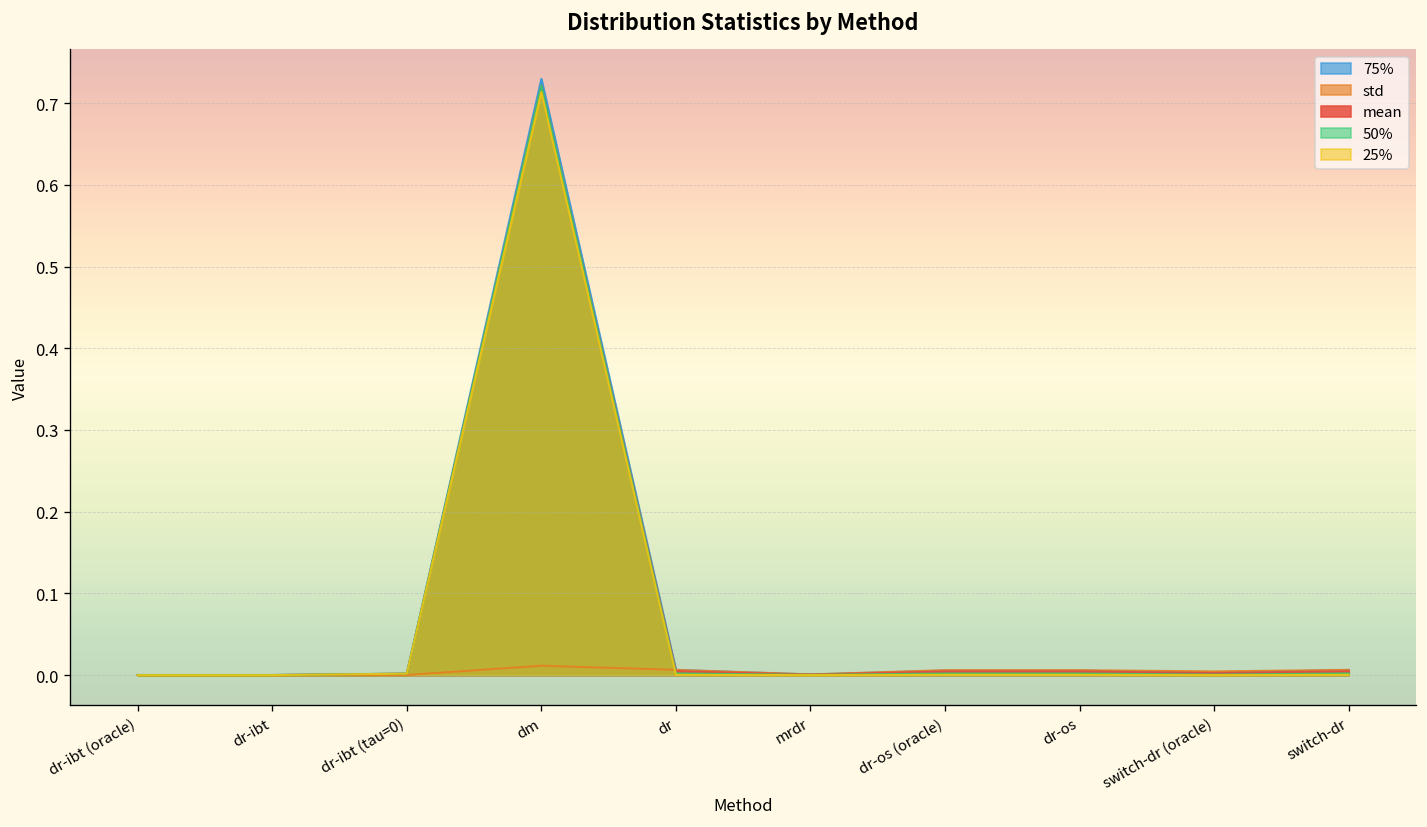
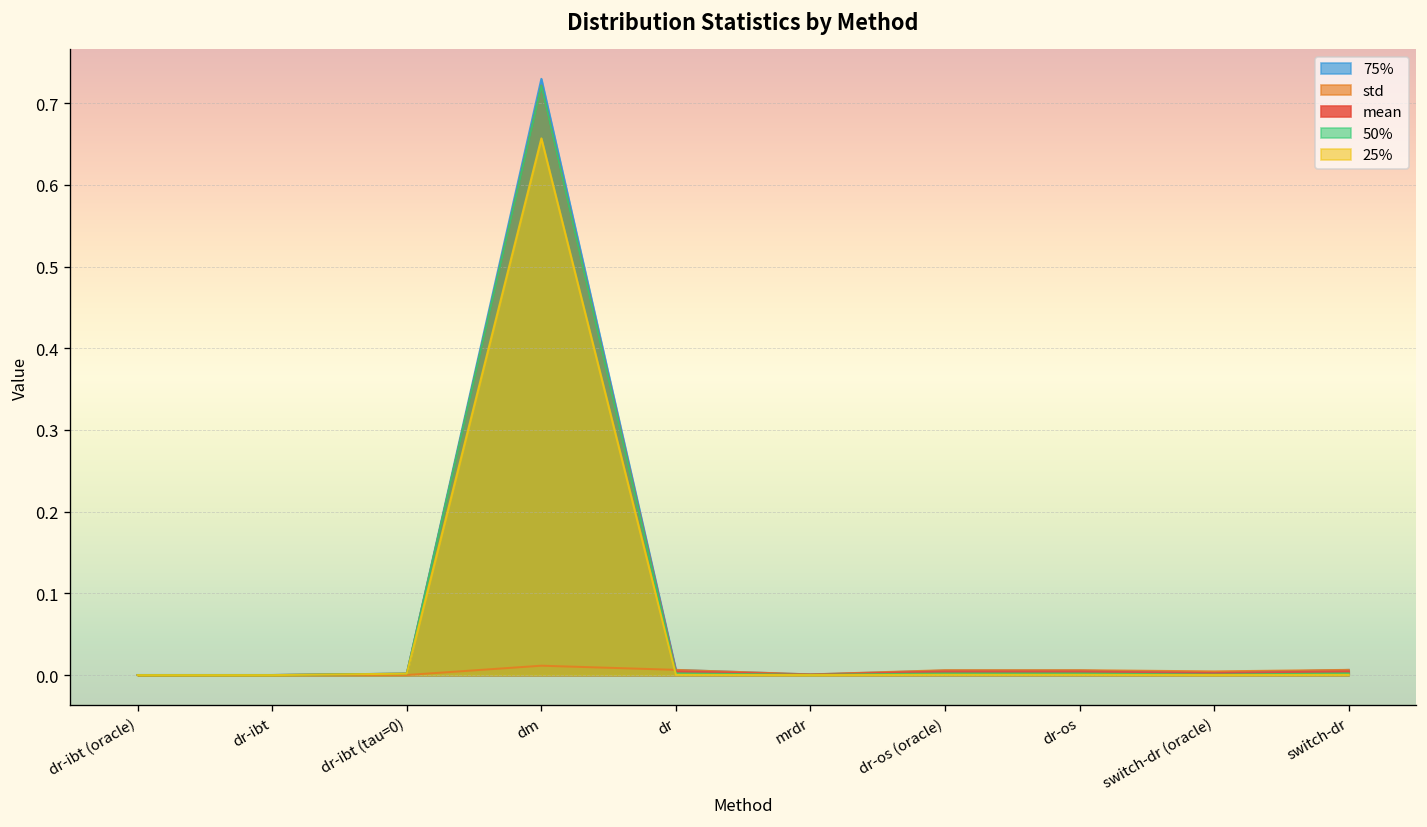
25%, dm: 0.71 -> 0.66
